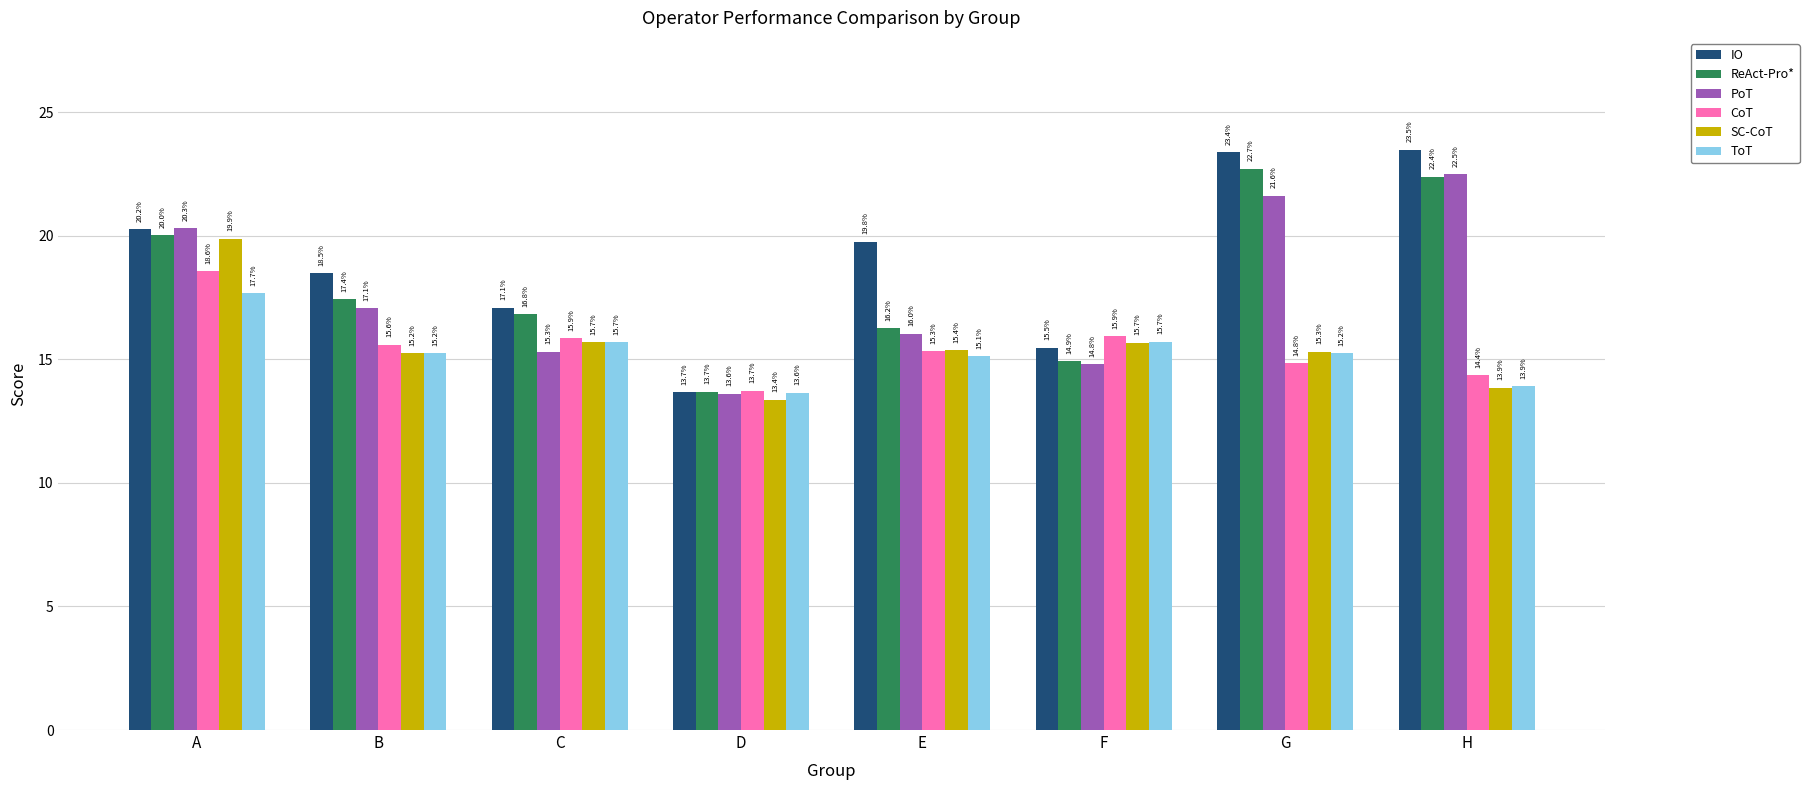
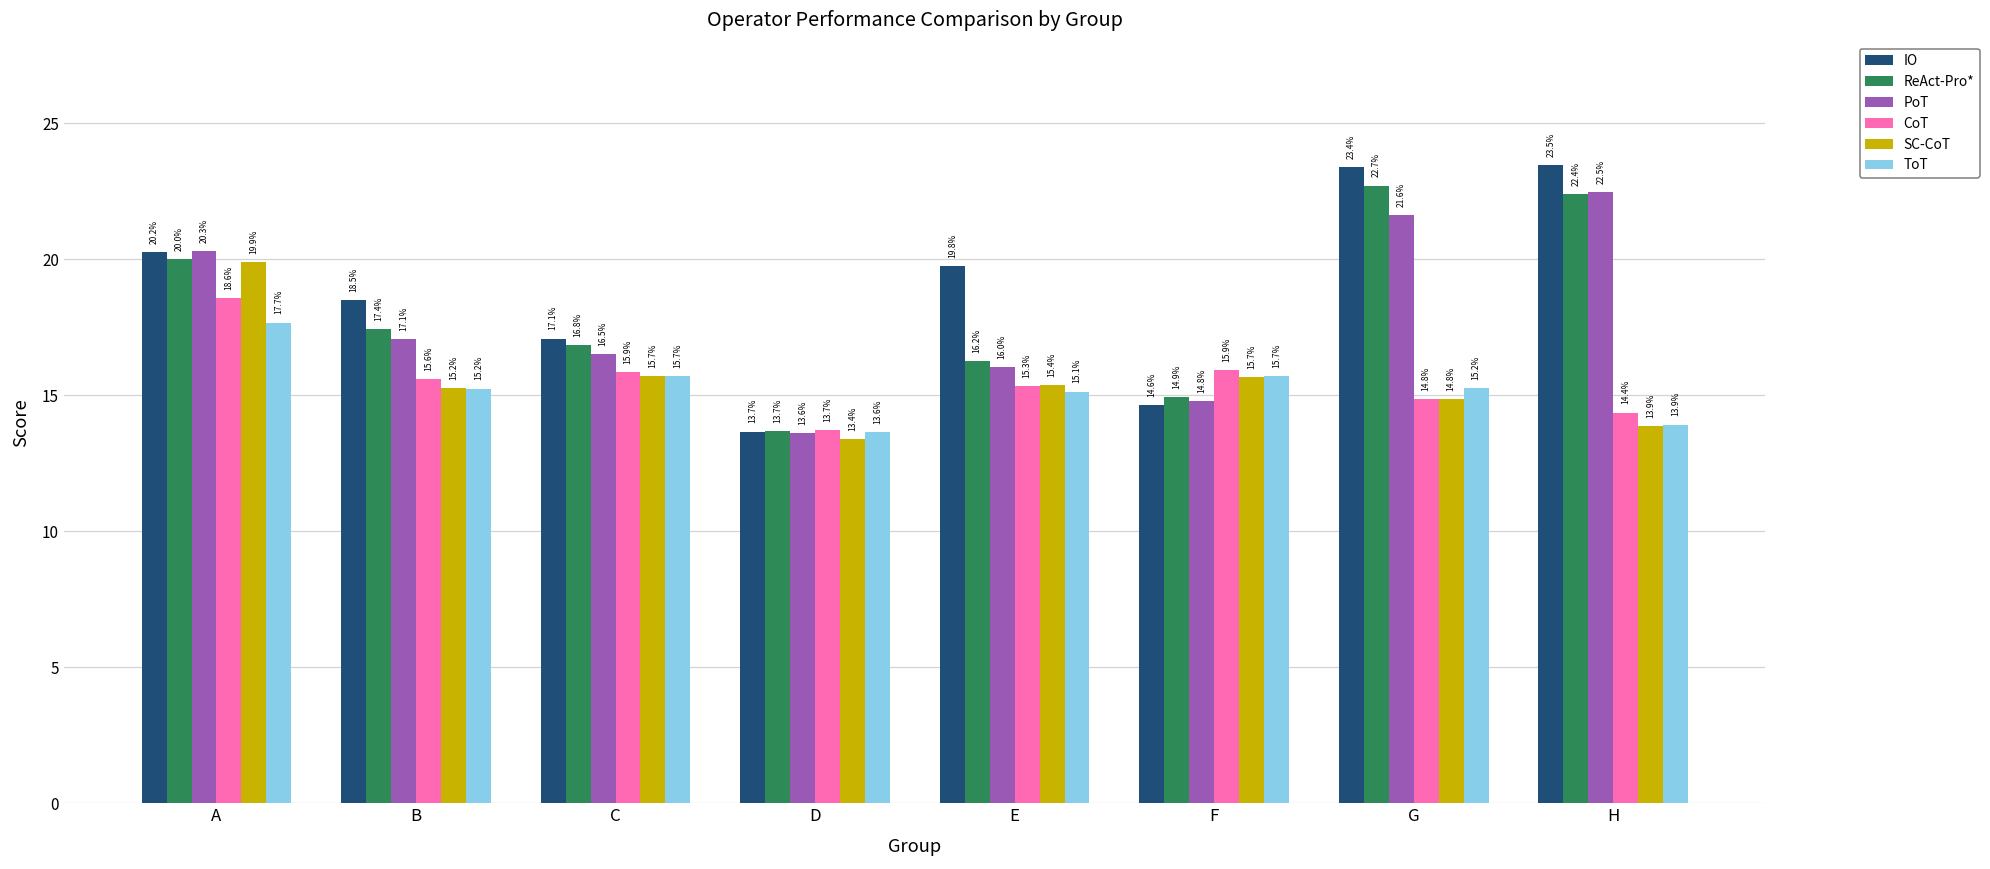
PoT, C: 15.3% -> 16.5%
IO, F: 15.5% -> 14.6%
SC-CoT, G: 15.3% -> 14.8%
